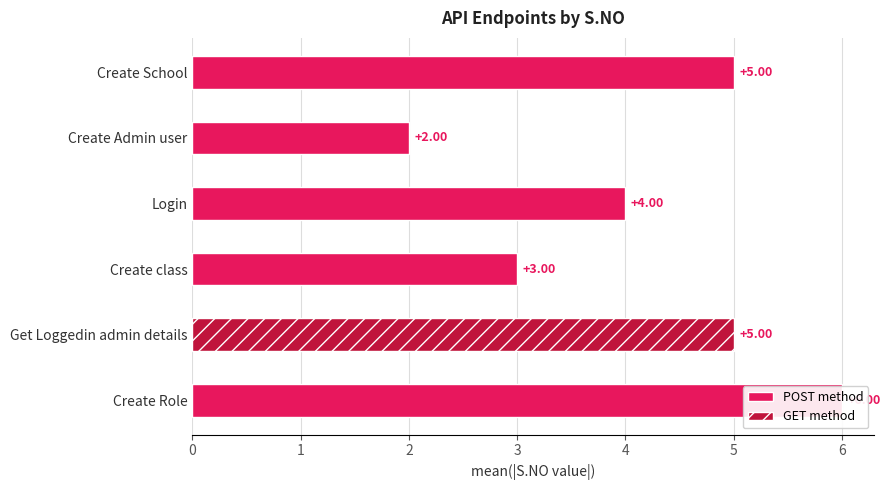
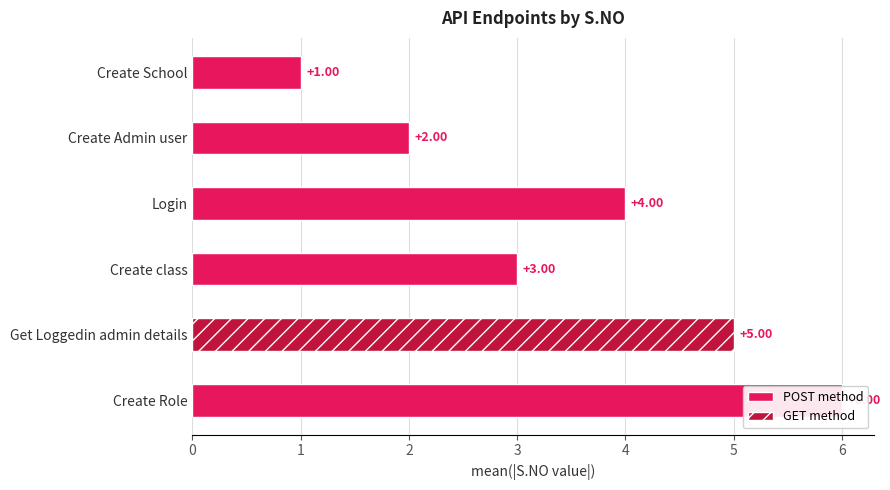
Create School: +5.00 -> +1.00
